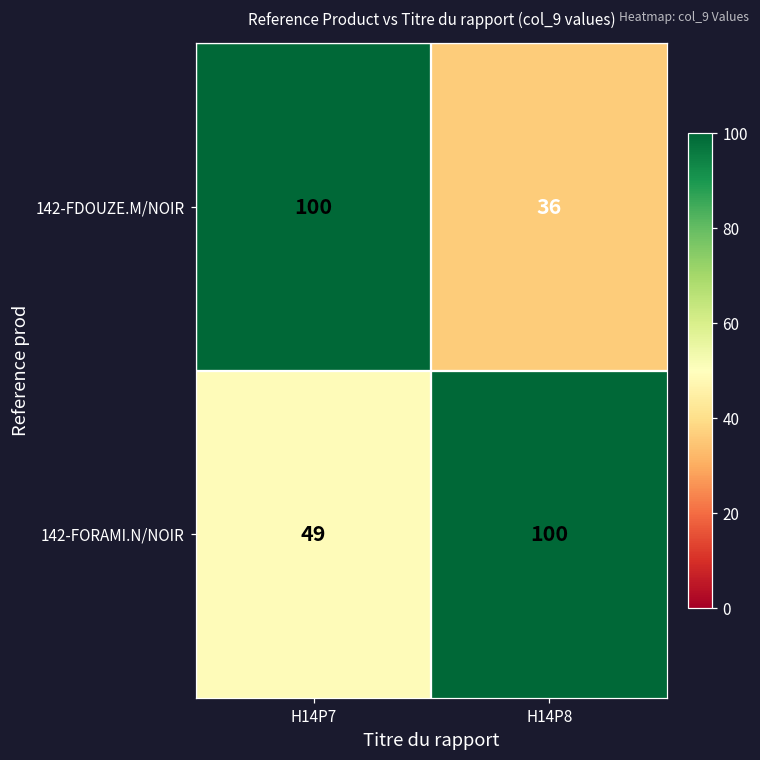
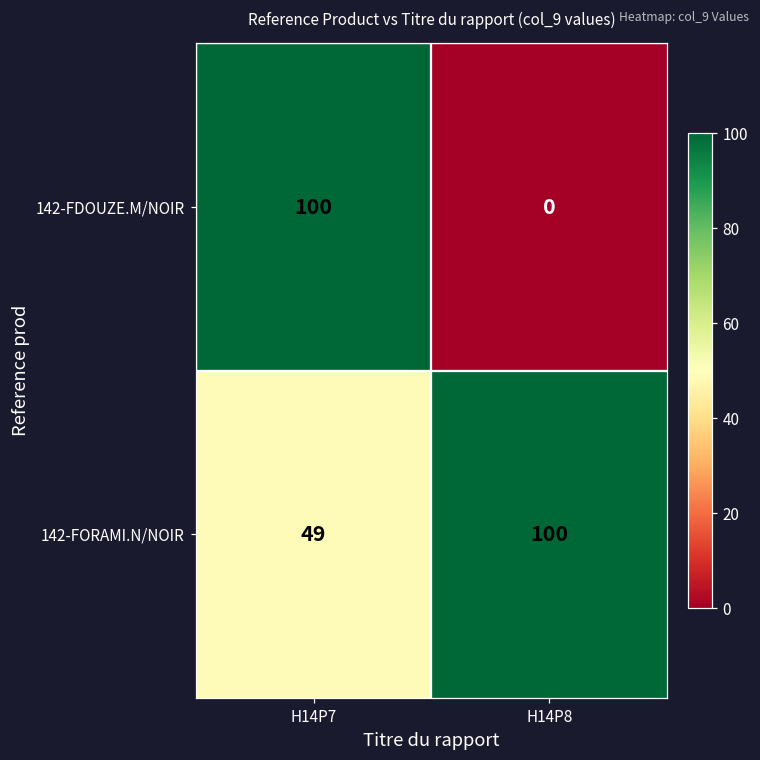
142-FDOUZE.M/NOIR, H14P8: 36 -> 0
